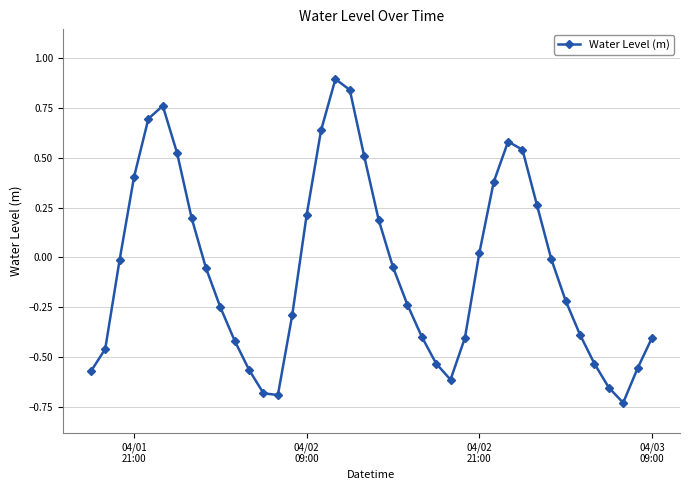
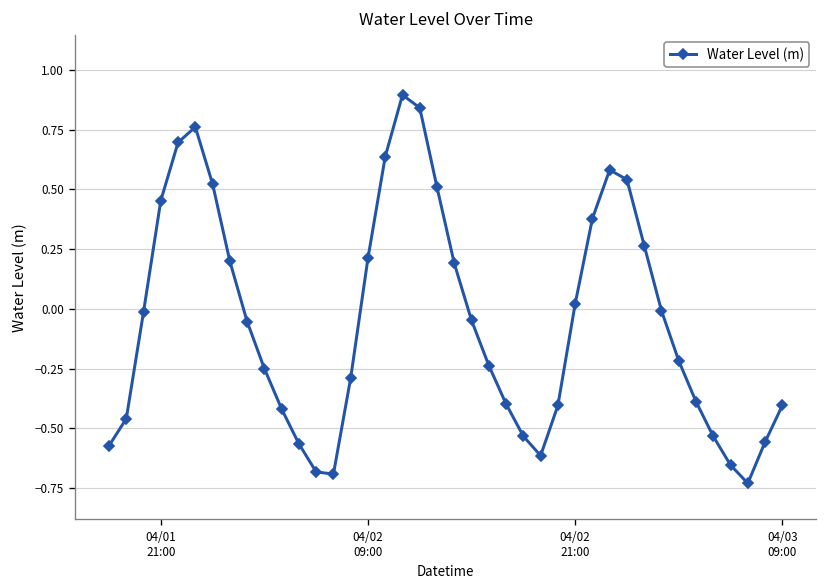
04/01 21:00: 0.40 -> 0.45
